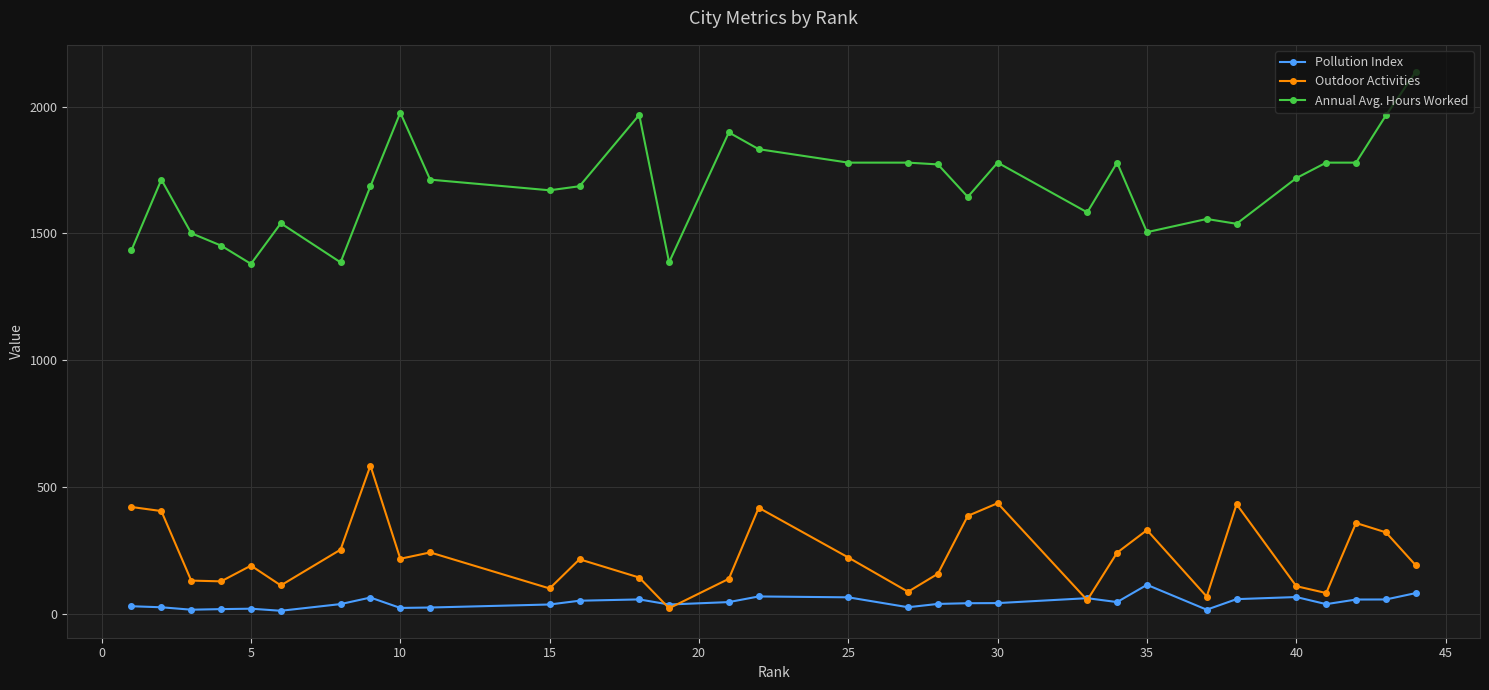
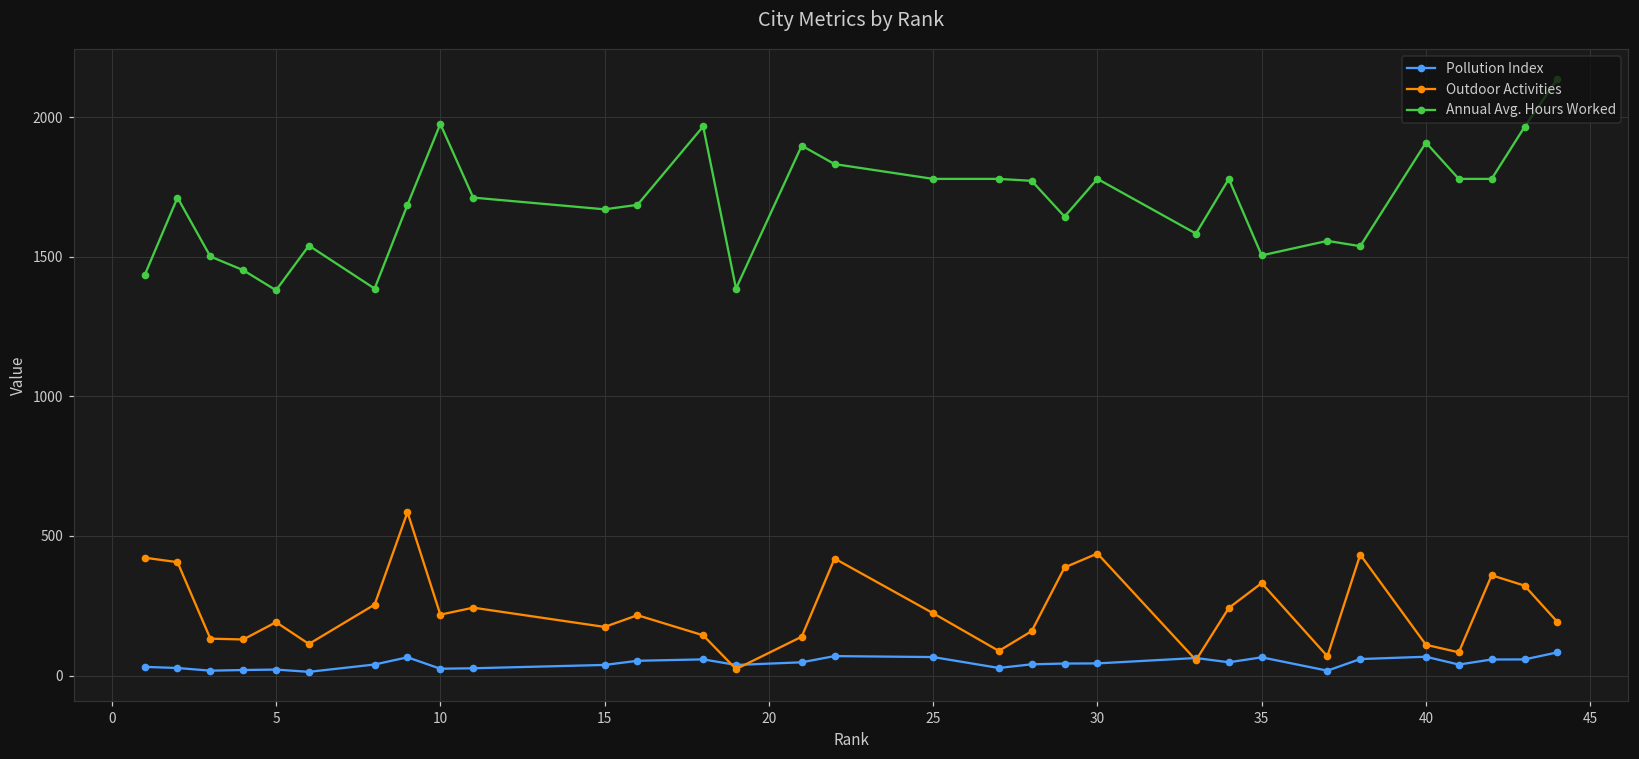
Outdoor Activities, 15: 100 -> 170
Pollution Index, 35: 120 -> 70
Annual Avg. Hours Worked, 40: 1720 -> 1910
